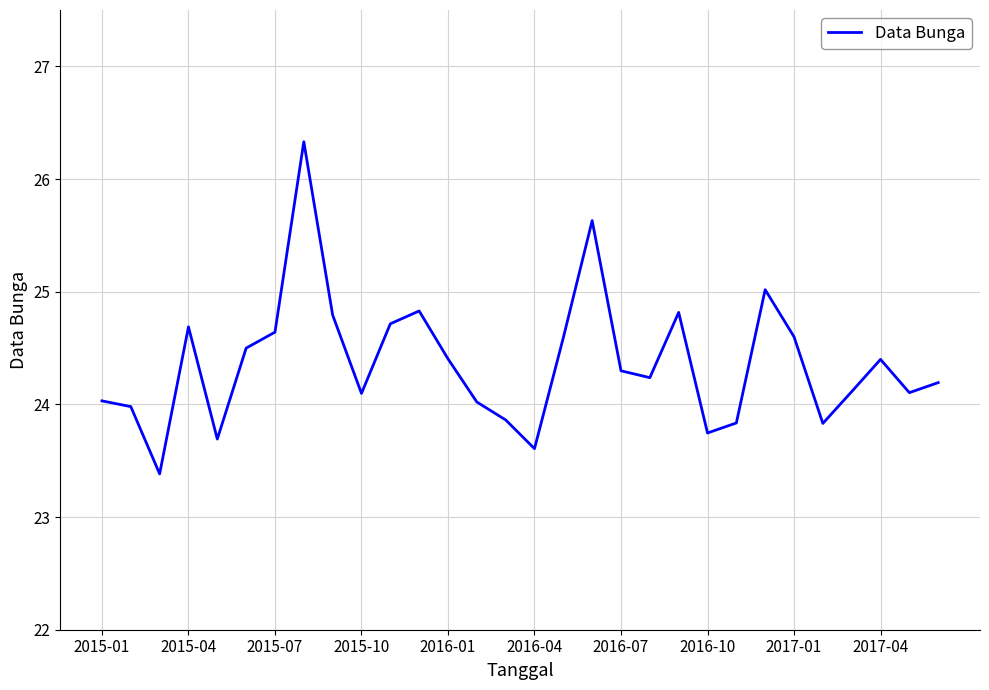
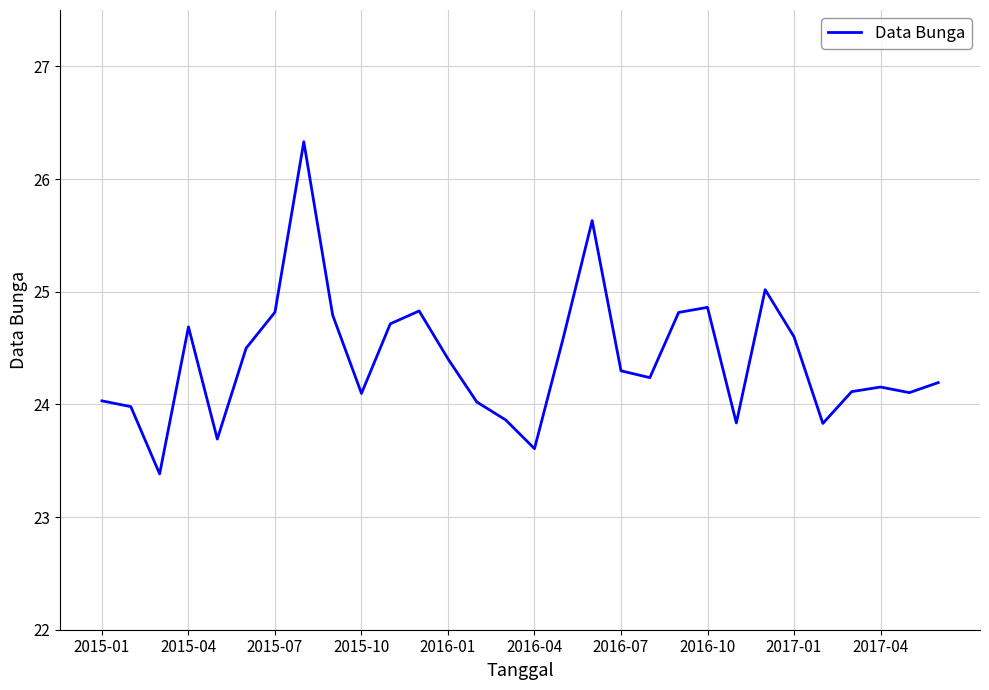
2015-07: 24.64 -> 24.82
2016-10: 23.75 -> 24.86
2017-04: 24.40 -> 24.15
